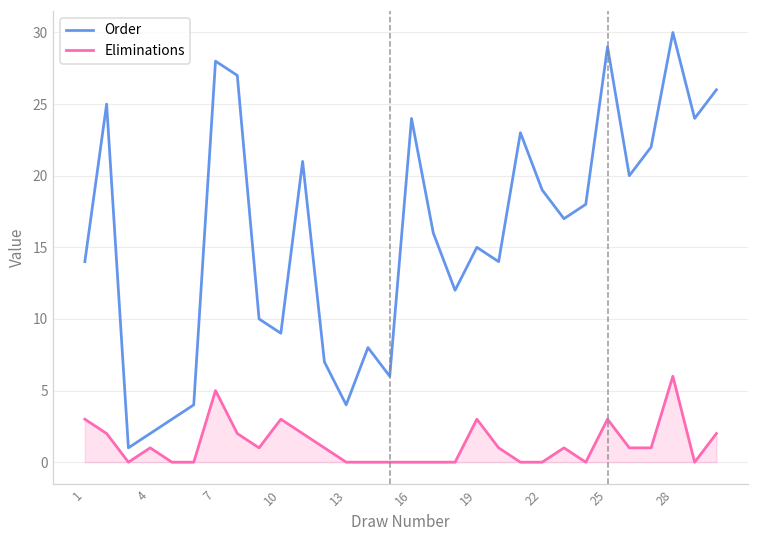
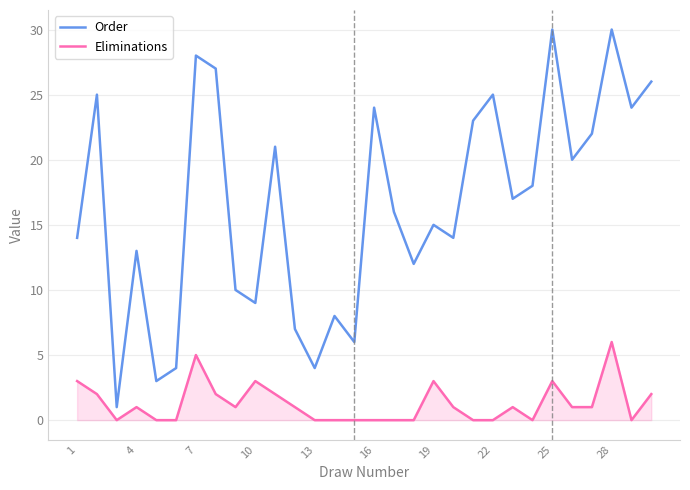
Order, 4: 2 -> 13
Order, 22: 19 -> 25
Order, 25: 29 -> 30
